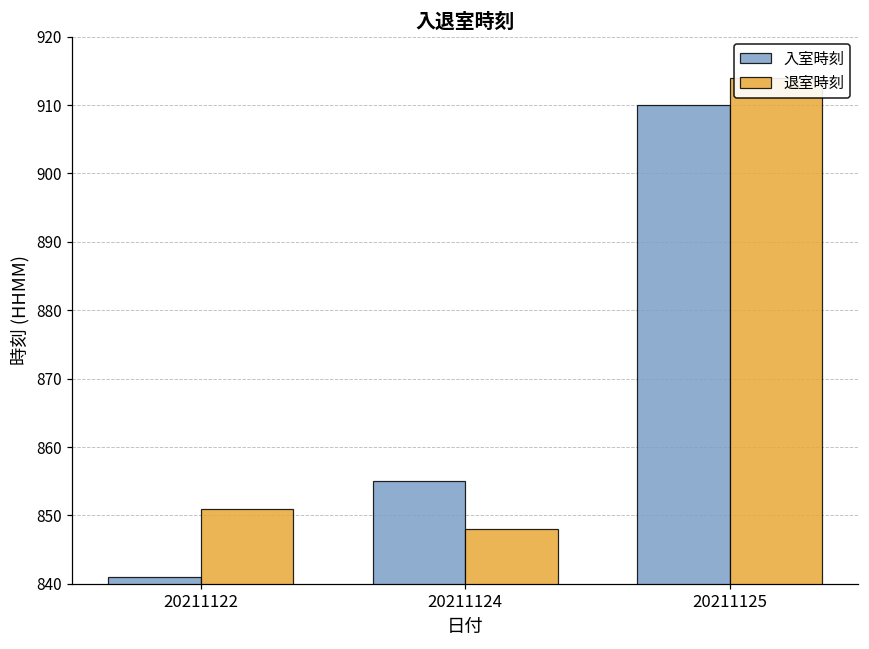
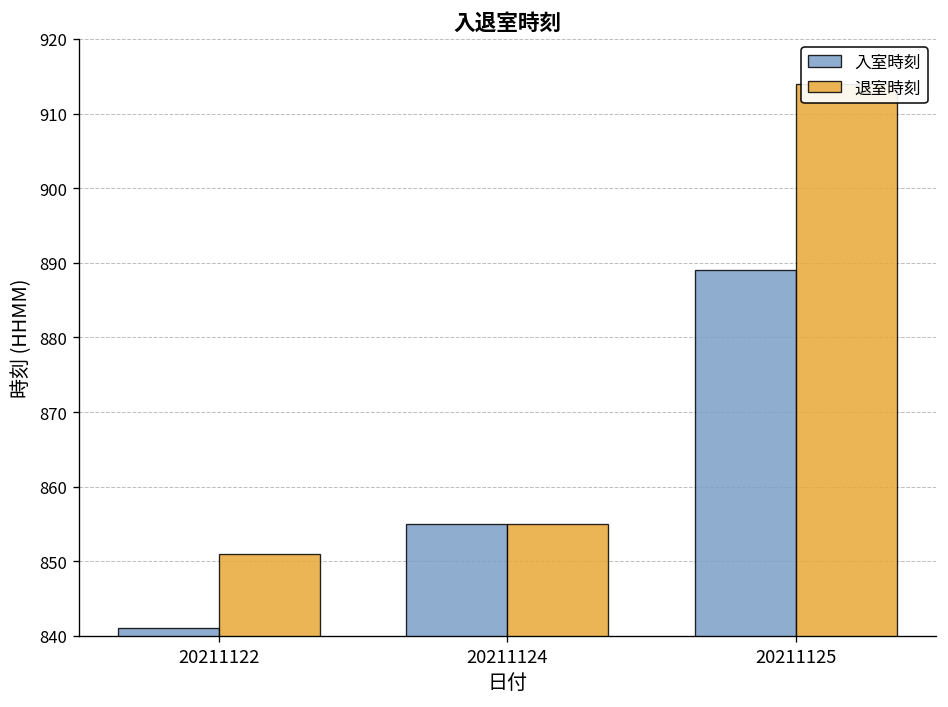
退室時刻, 20211124: 848 -> 855
入室時刻, 20211125: 910 -> 889
